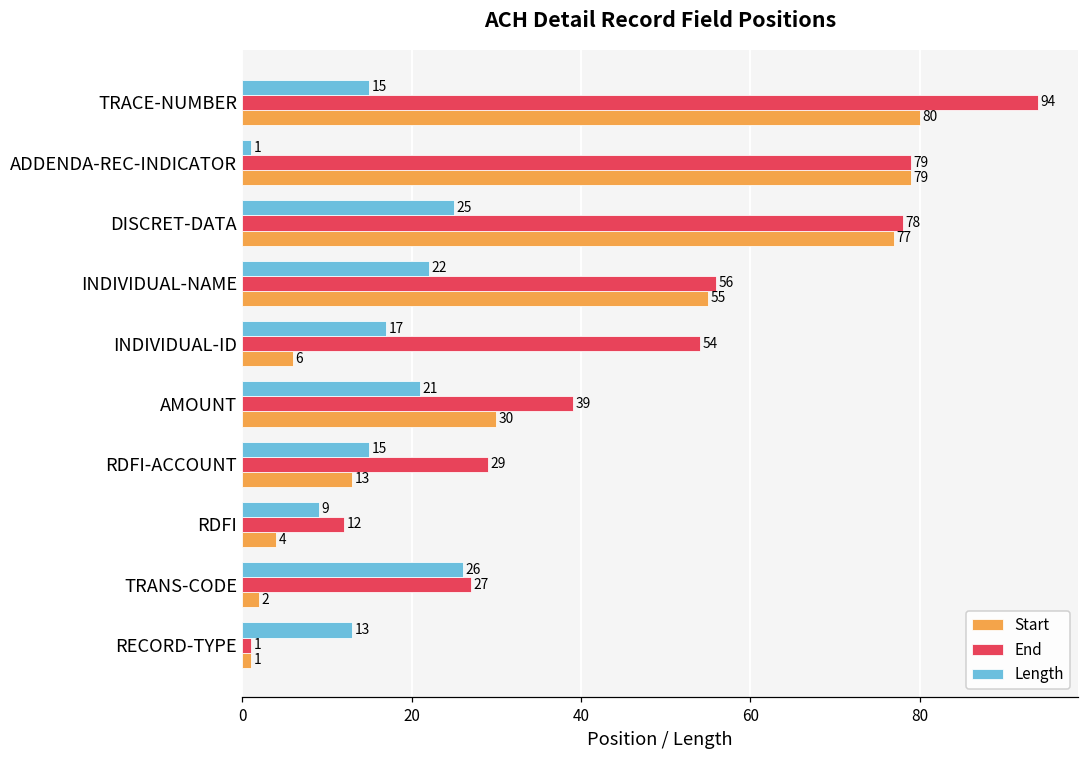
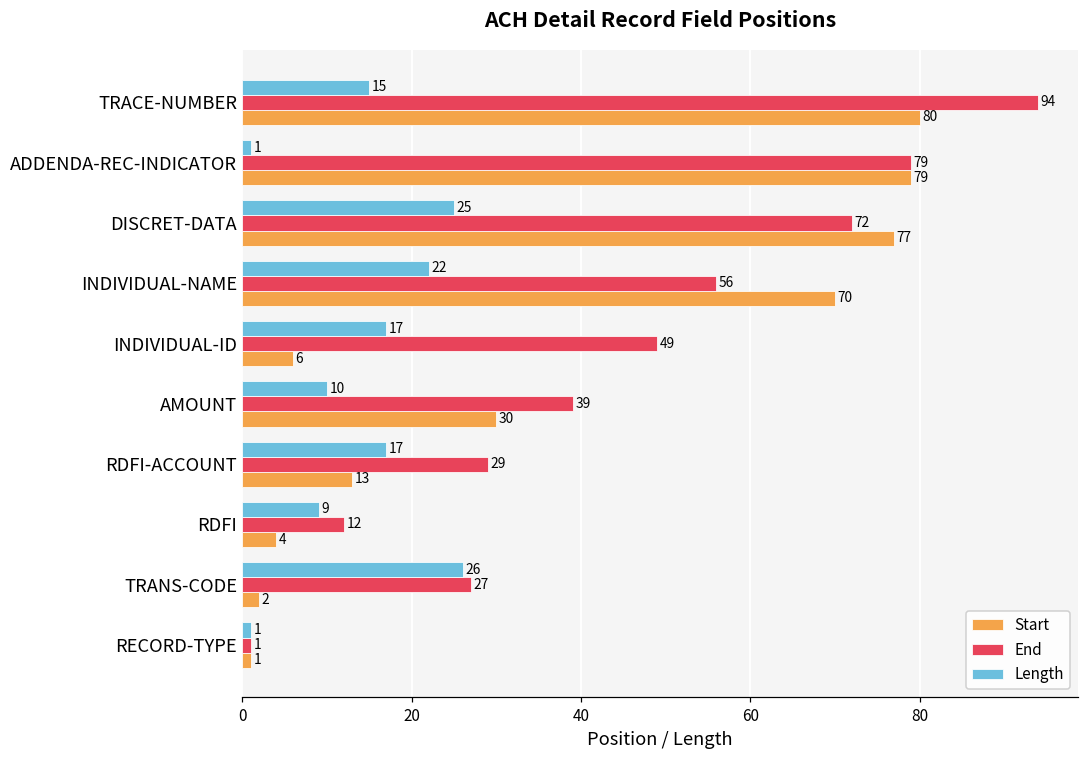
End, DISCRET-DATA: 78 -> 72
Start, INDIVIDUAL-NAME: 55 -> 70
End, INDIVIDUAL-ID: 54 -> 49
Length, AMOUNT: 21 -> 10
Length, RDFI-ACCOUNT: 15 -> 17
Length, RECORD-TYPE: 13 -> 1
